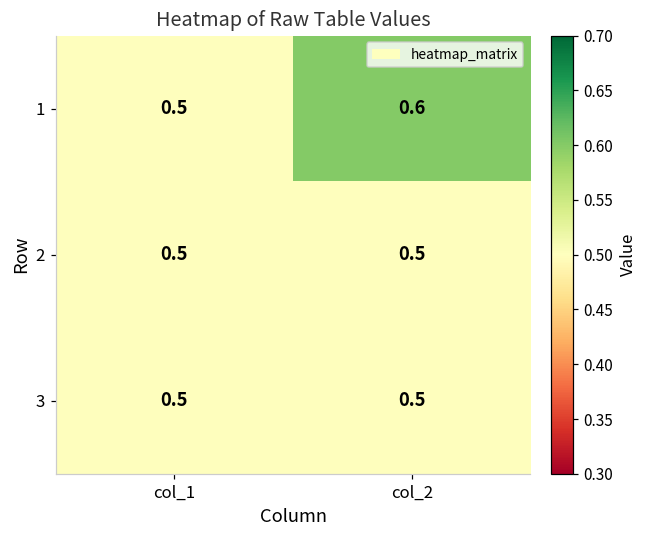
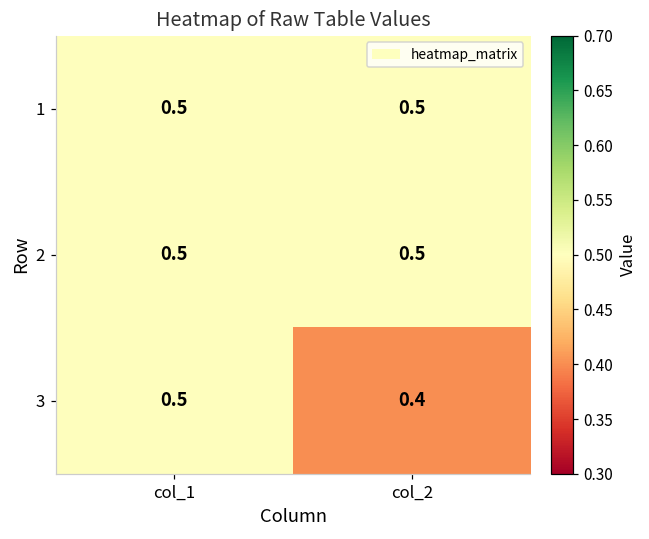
1, col_2: 0.6 -> 0.5
3, col_2: 0.5 -> 0.4
